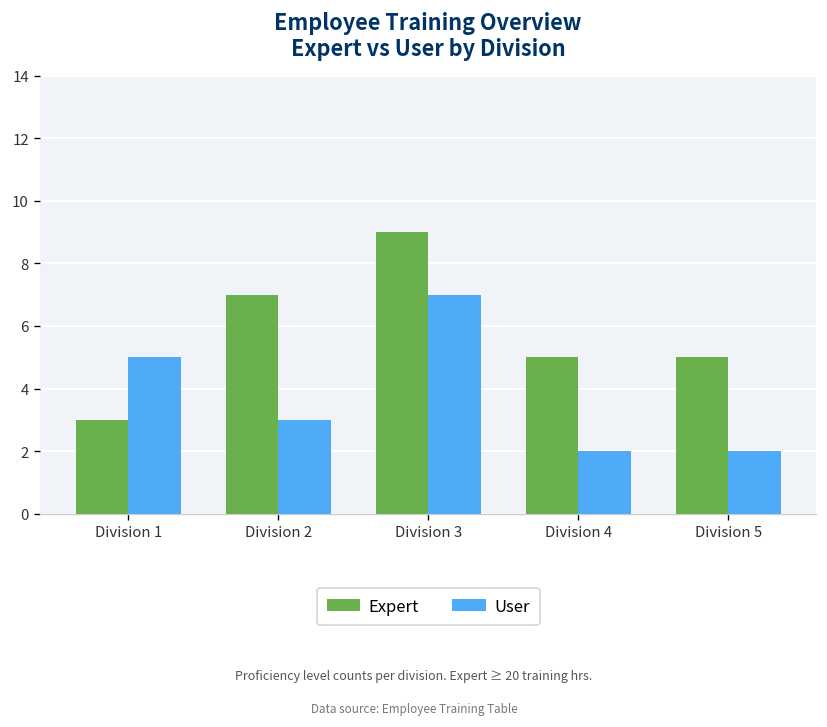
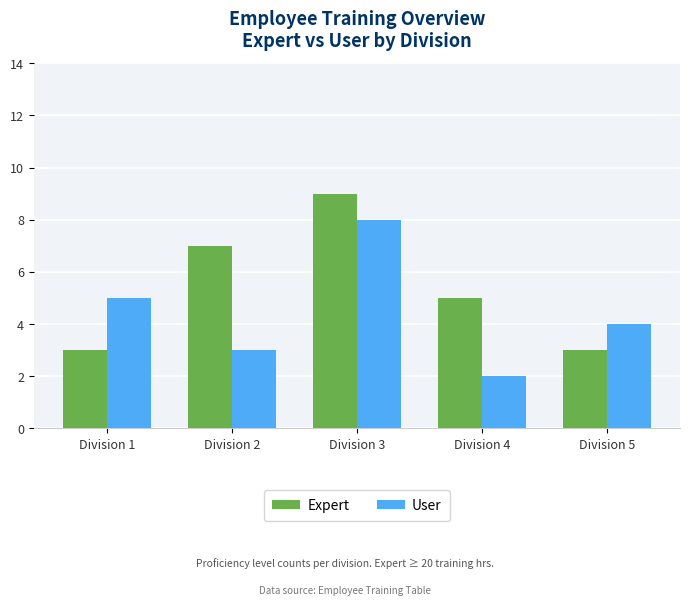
User, Division 3: 7 -> 8
Expert, Division 5: 5 -> 3
User, Division 5: 2 -> 4
